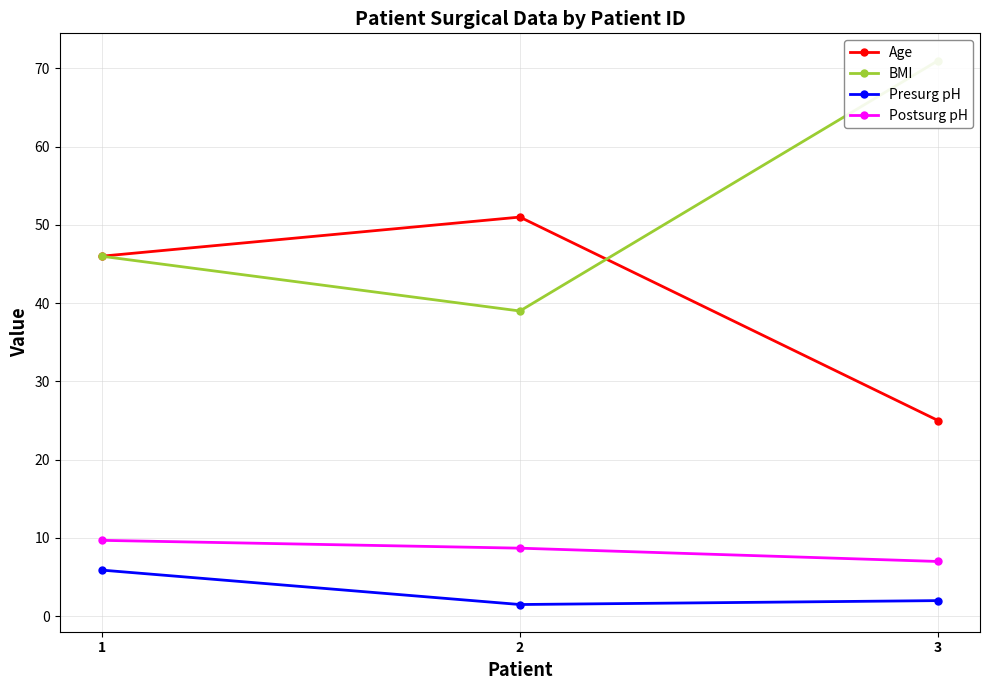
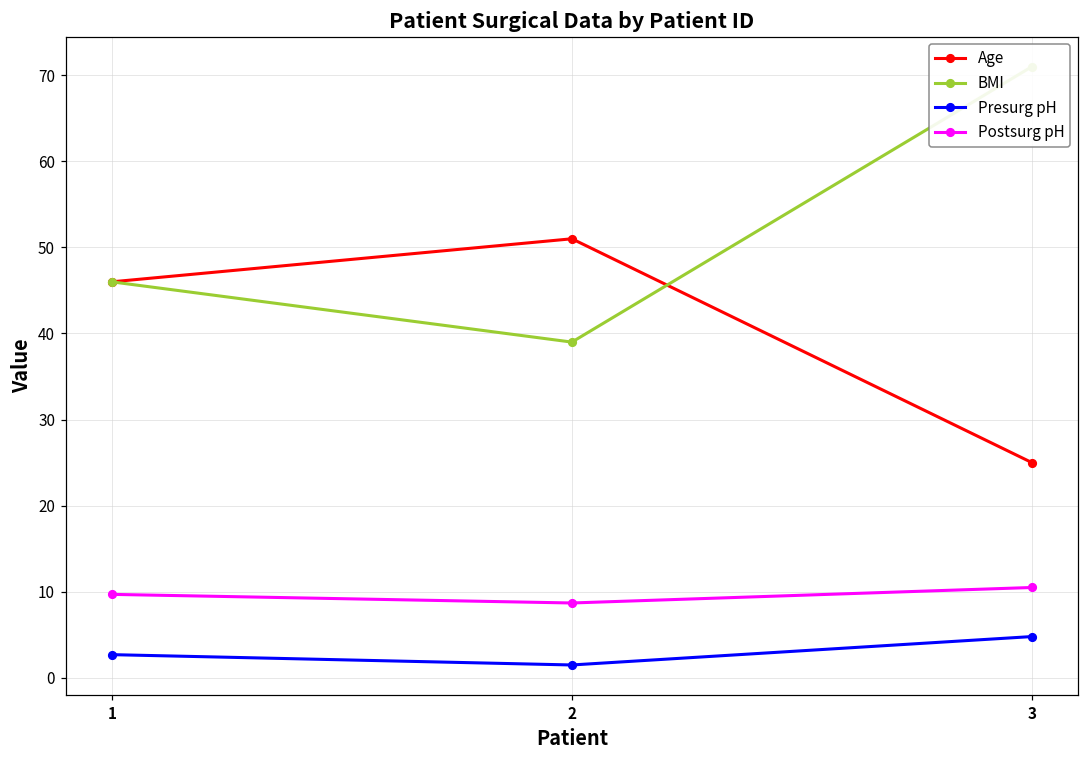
Presurg pH, 1: 6 -> 3
Presurg pH, 3: 2 -> 5
Postsurg pH, 3: 7 -> 11
